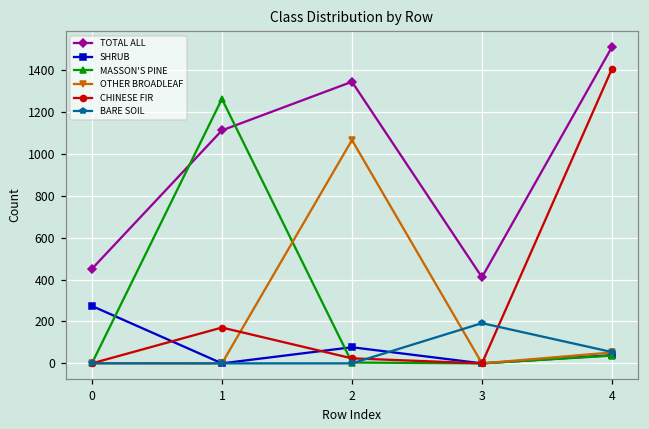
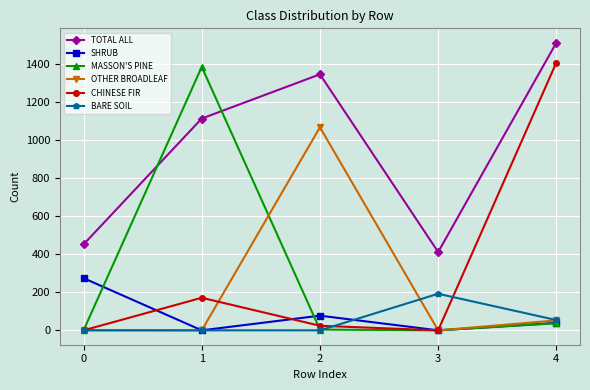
MASSON'S PINE, 1: 1260 -> 1380
